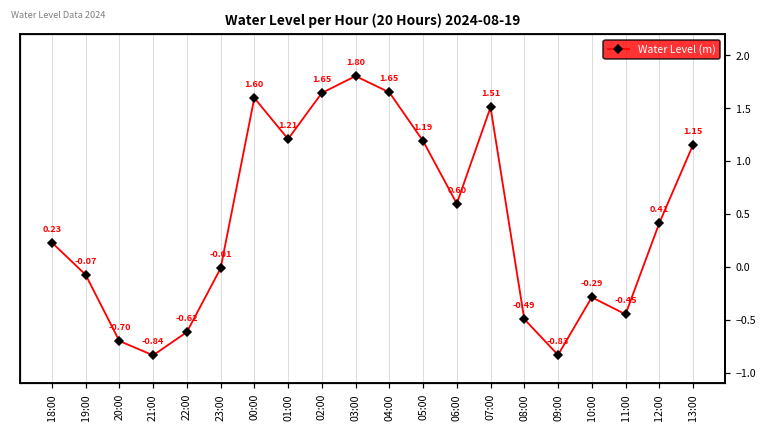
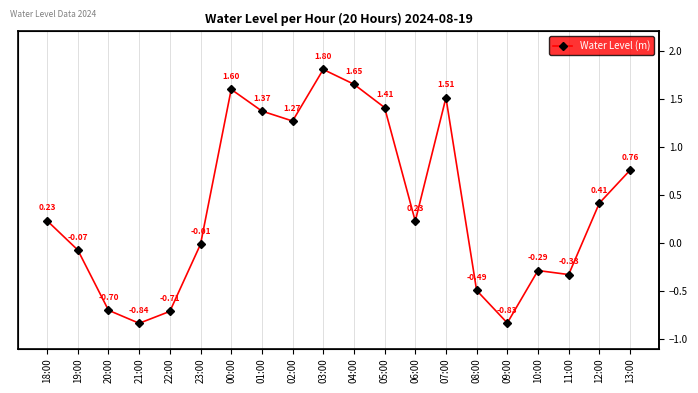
22:00: -0.62 -> -0.71
01:00: 1.21 -> 1.37
02:00: 1.65 -> 1.27
05:00: 1.19 -> 1.41
06:00: 0.60 -> 0.23
11:00: -0.45 -> -0.33
13:00: 1.15 -> 0.76
